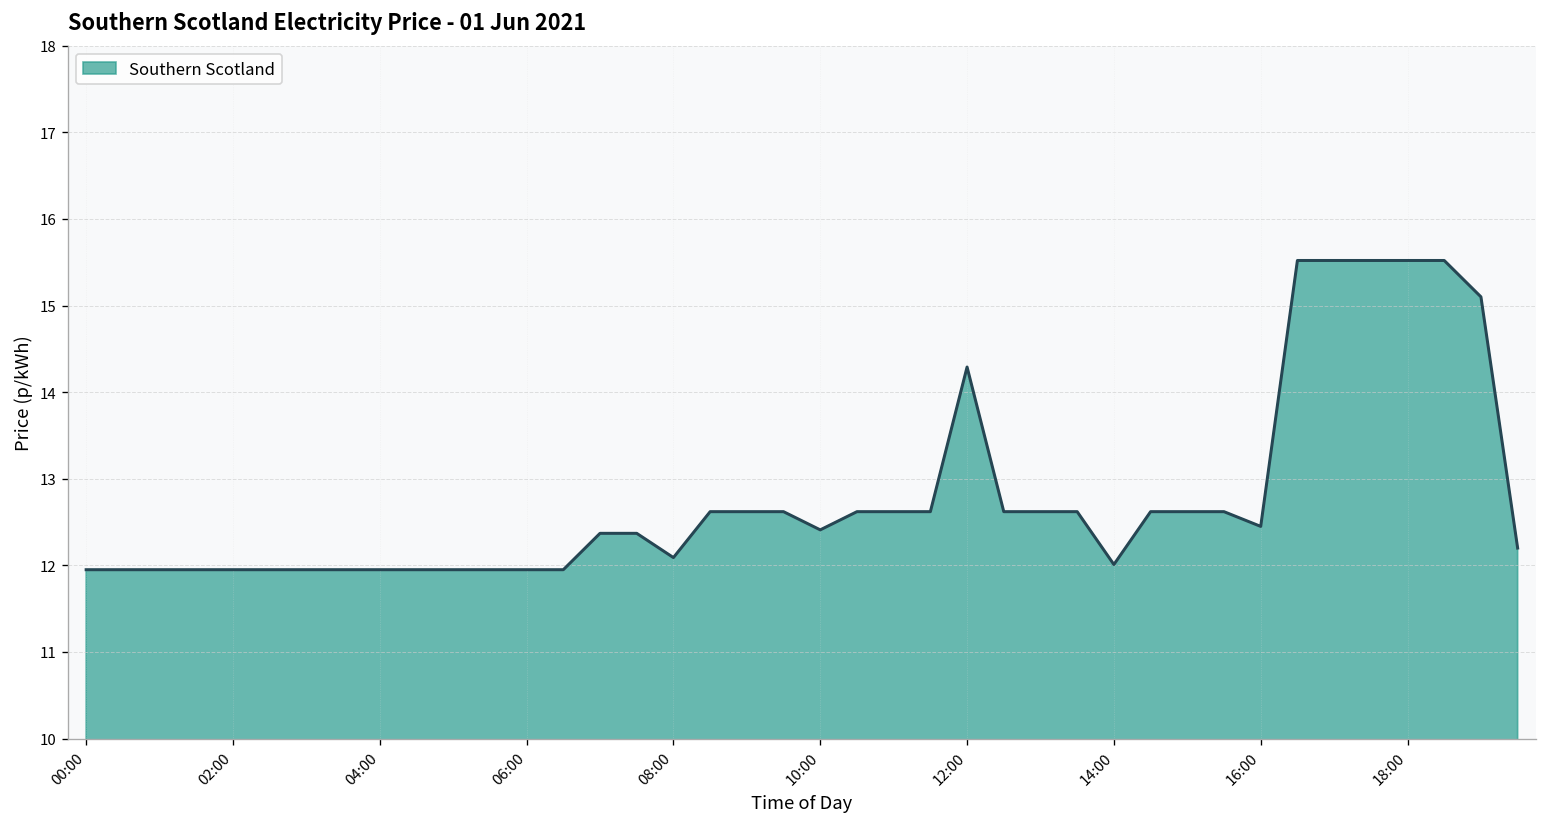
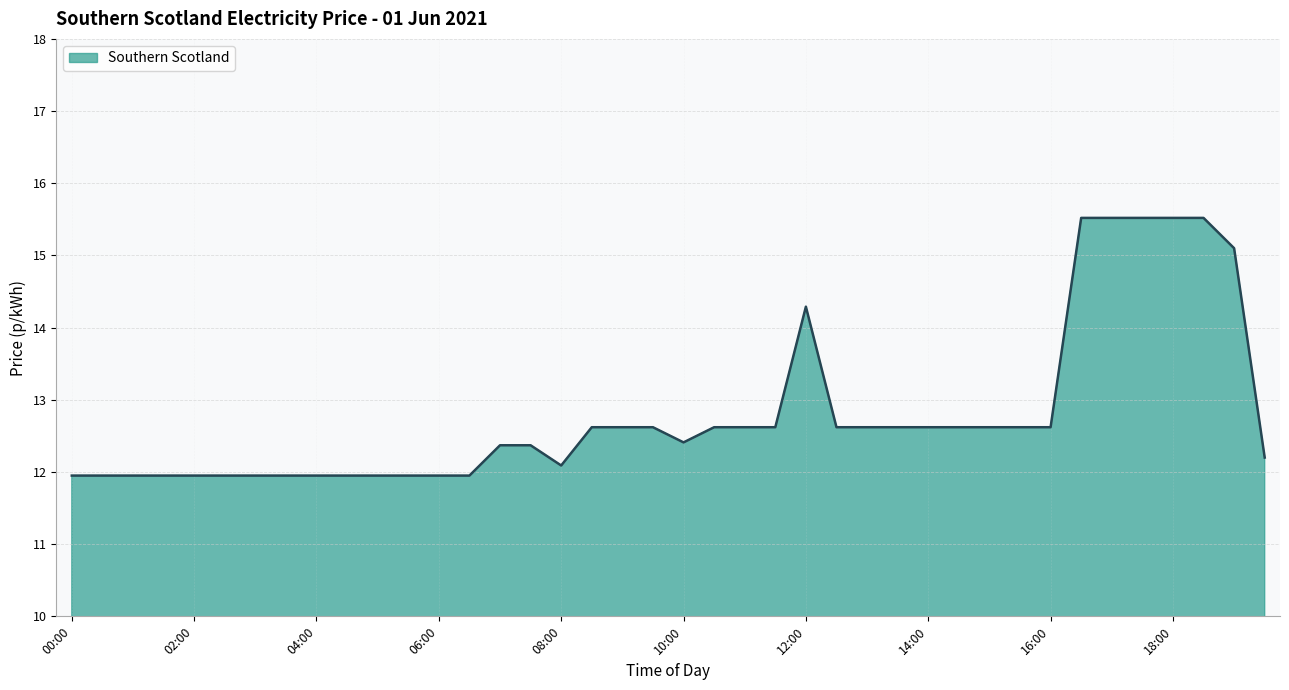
14:00: 12.0 -> 12.6
16:00: 12.5 -> 12.6
